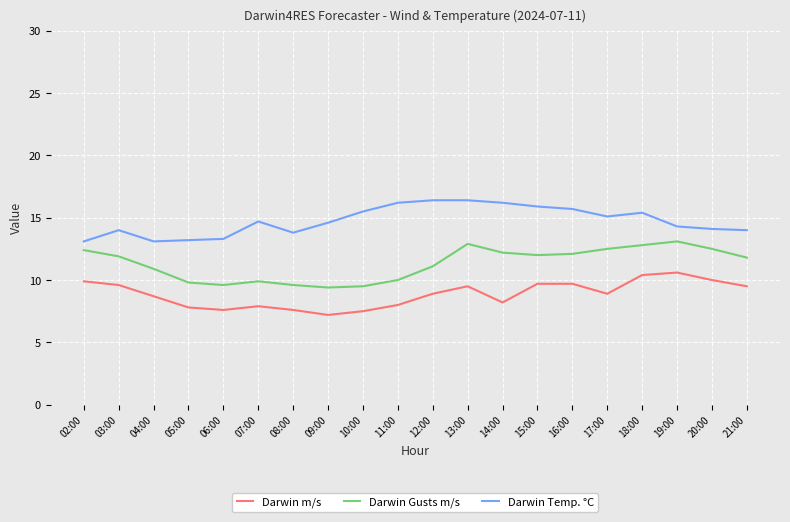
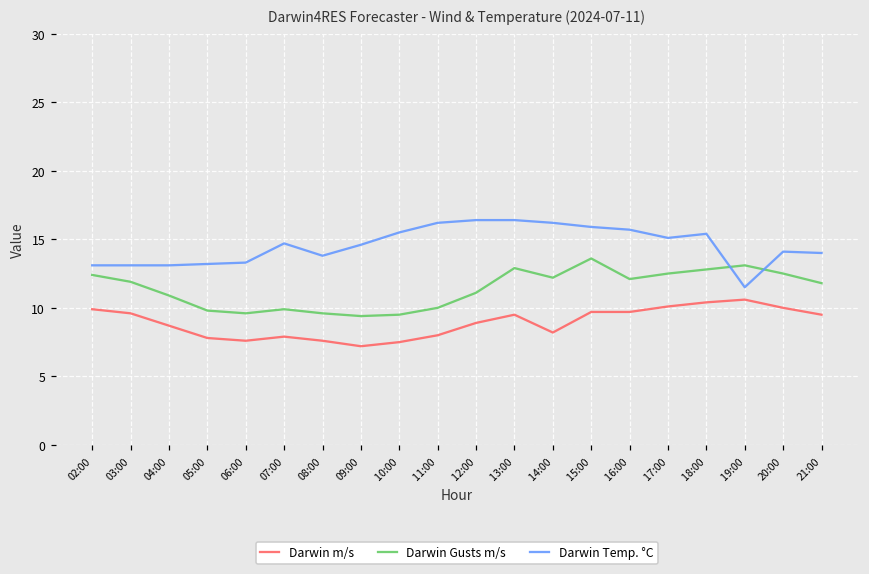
Darwin Temp. °C, 03:00: 14.0 -> 13.1
Darwin Gusts m/s, 15:00: 12.0 -> 13.6
Darwin m/s, 17:00: 8.9 -> 10.1
Darwin Temp. °C, 19:00: 14.3 -> 11.5
